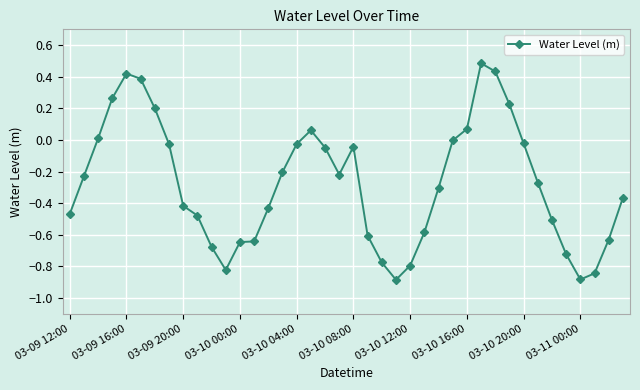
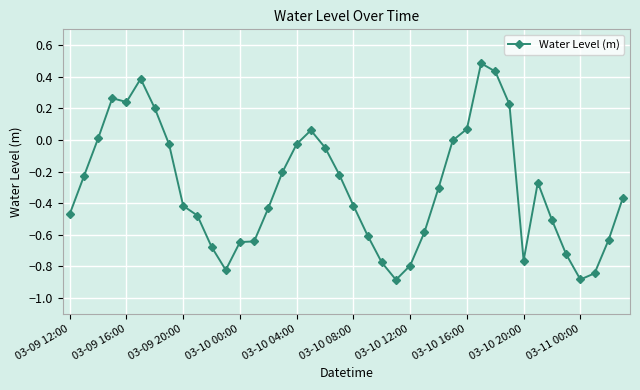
03-09 16:00: 0.42 -> 0.24
03-10 08:00: -0.04 -> -0.42
03-10 20:00: -0.02 -> -0.76
